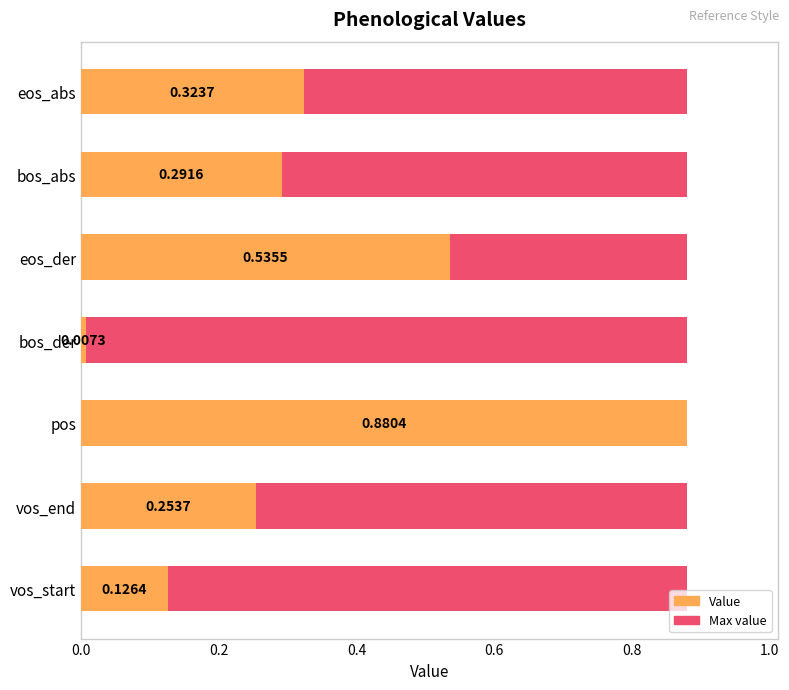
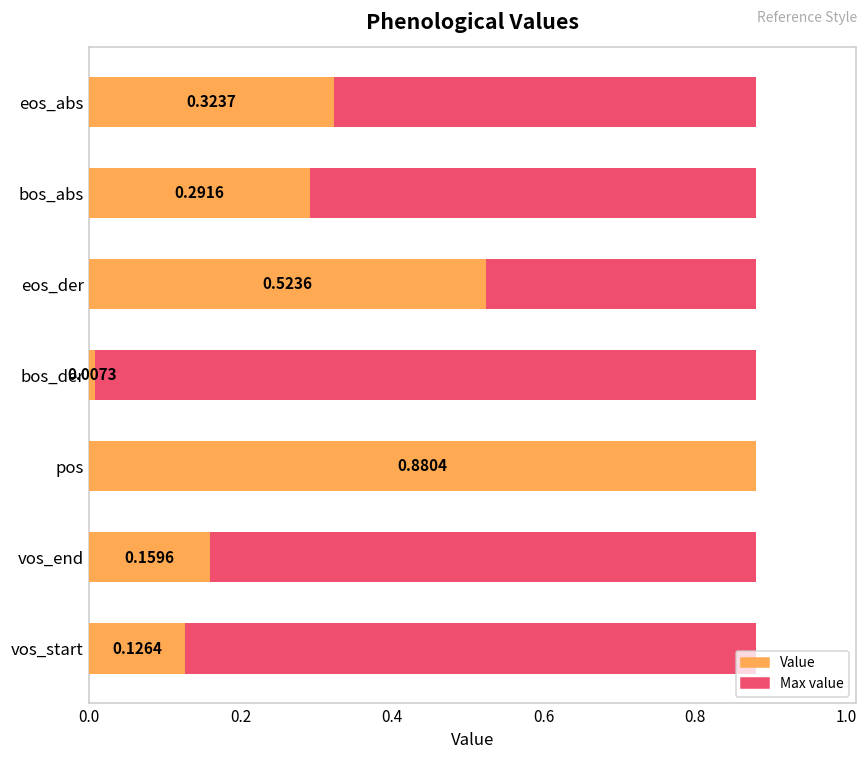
Value, eos_der: 0.5355 -> 0.5236
Value, vos_end: 0.2537 -> 0.1596
